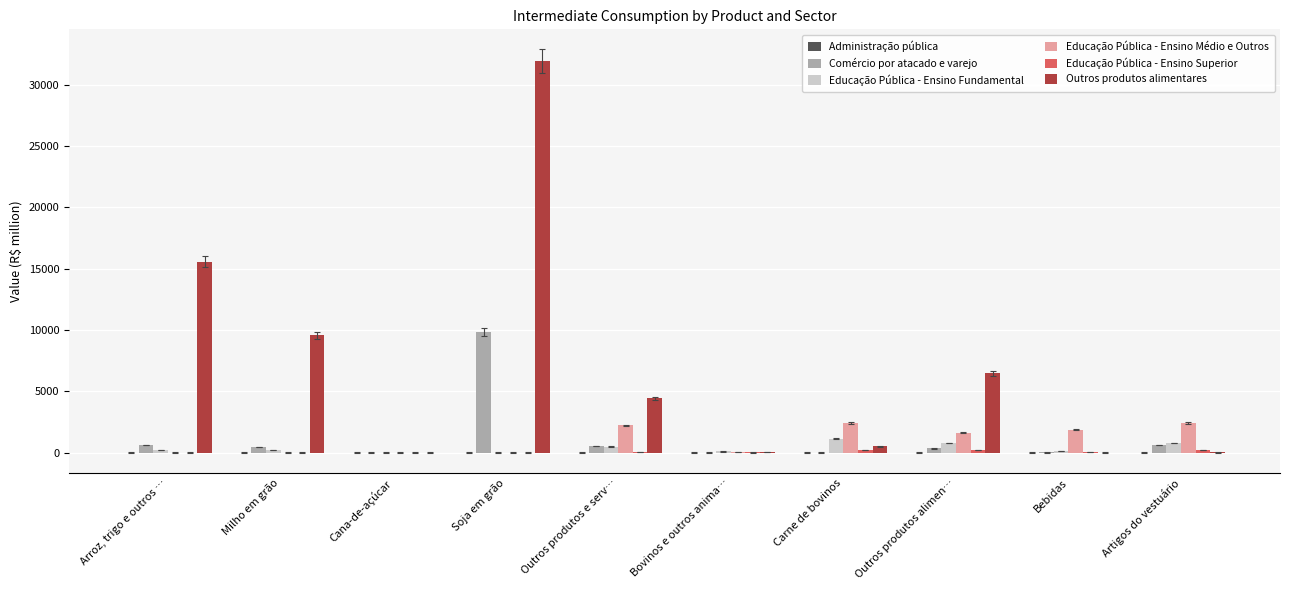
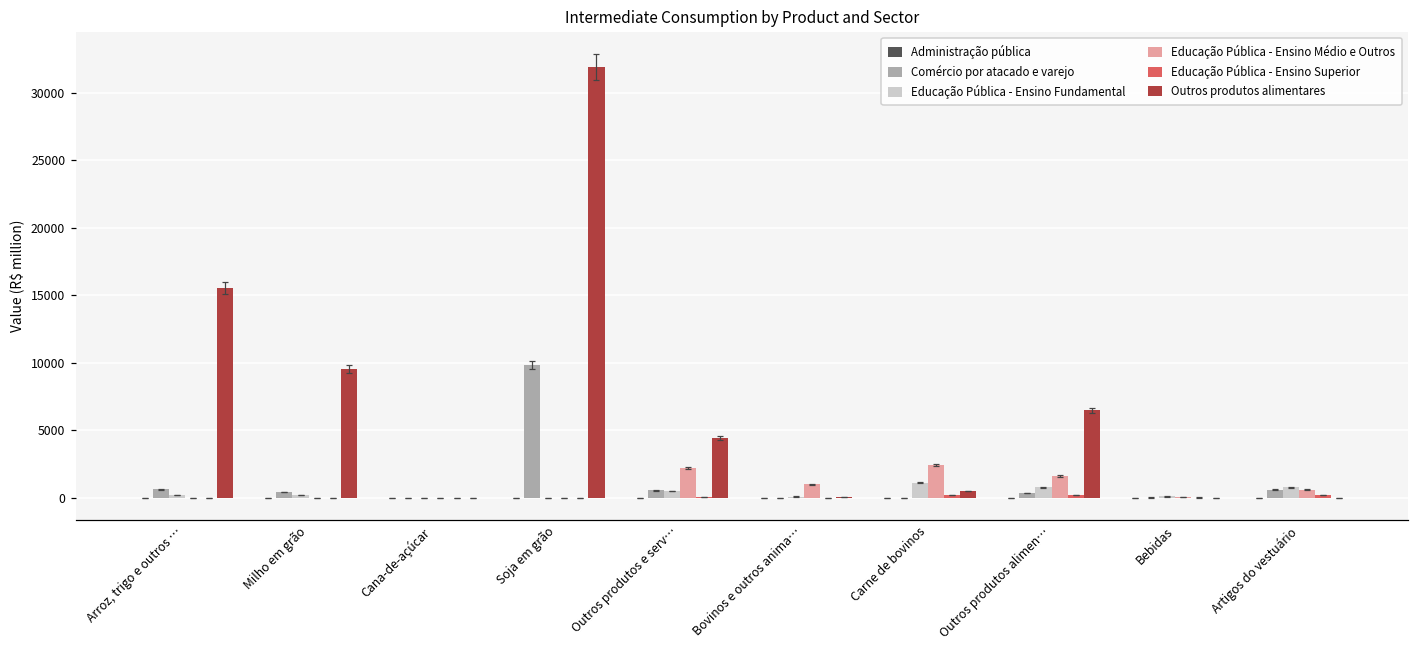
Educação Pública - Ensino Médio e Outros, Bovinos e outros anima…: 0 -> 1000
Educação Pública - Ensino Médio e Outros, Bebidas: 1900 -> 100
Educação Pública - Ensino Médio e Outros, Artigos do vestuário: 2400 -> 600
